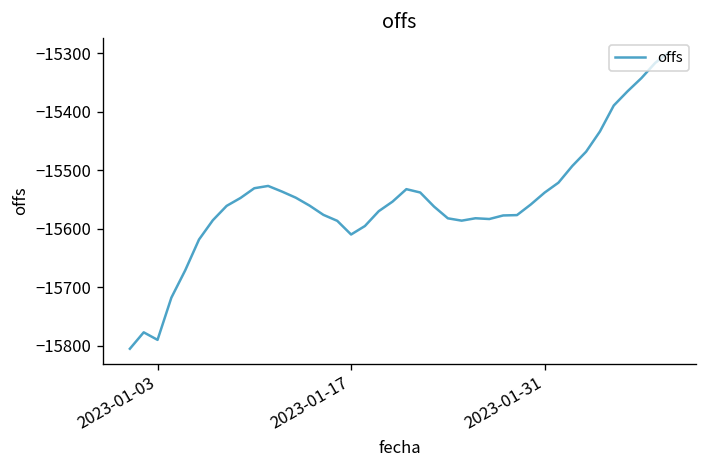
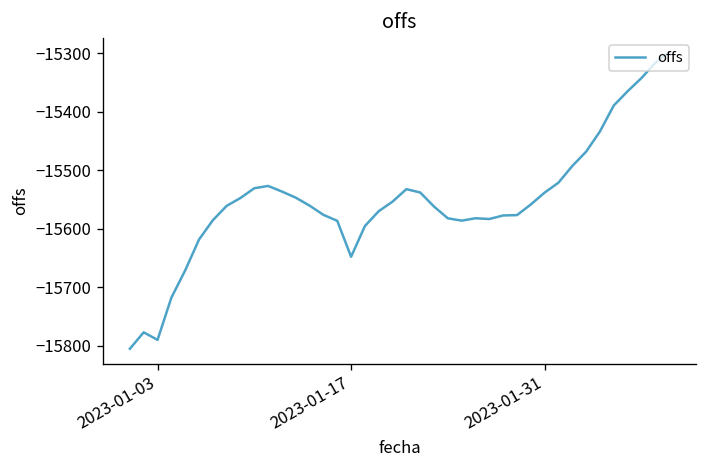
2023-01-17: -15610 -> -15650
